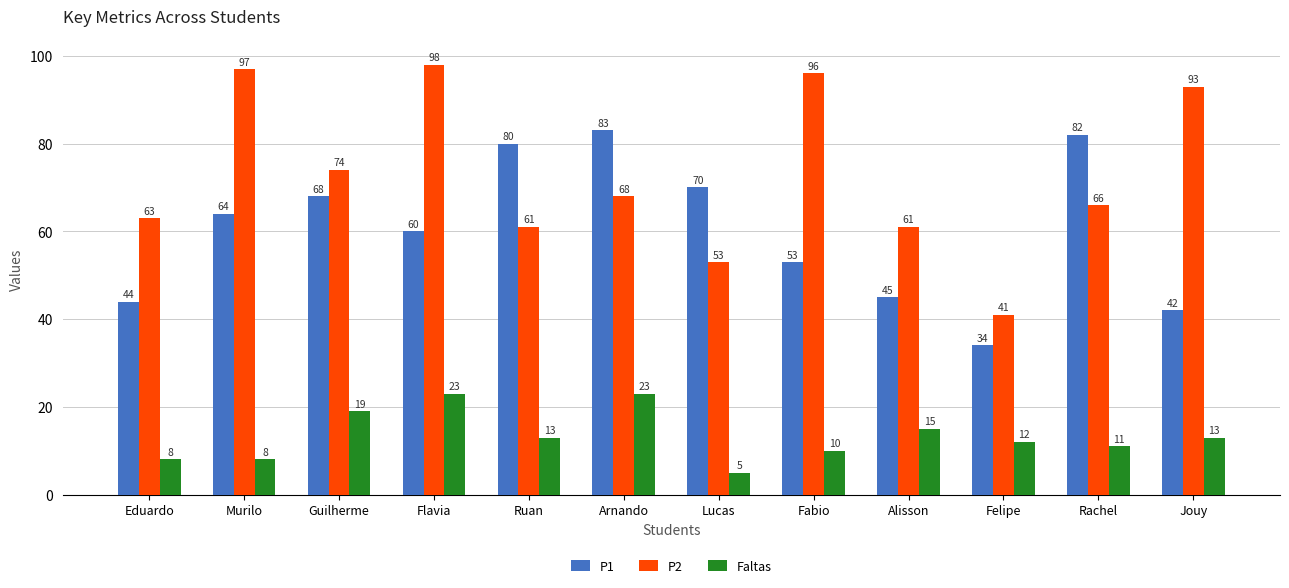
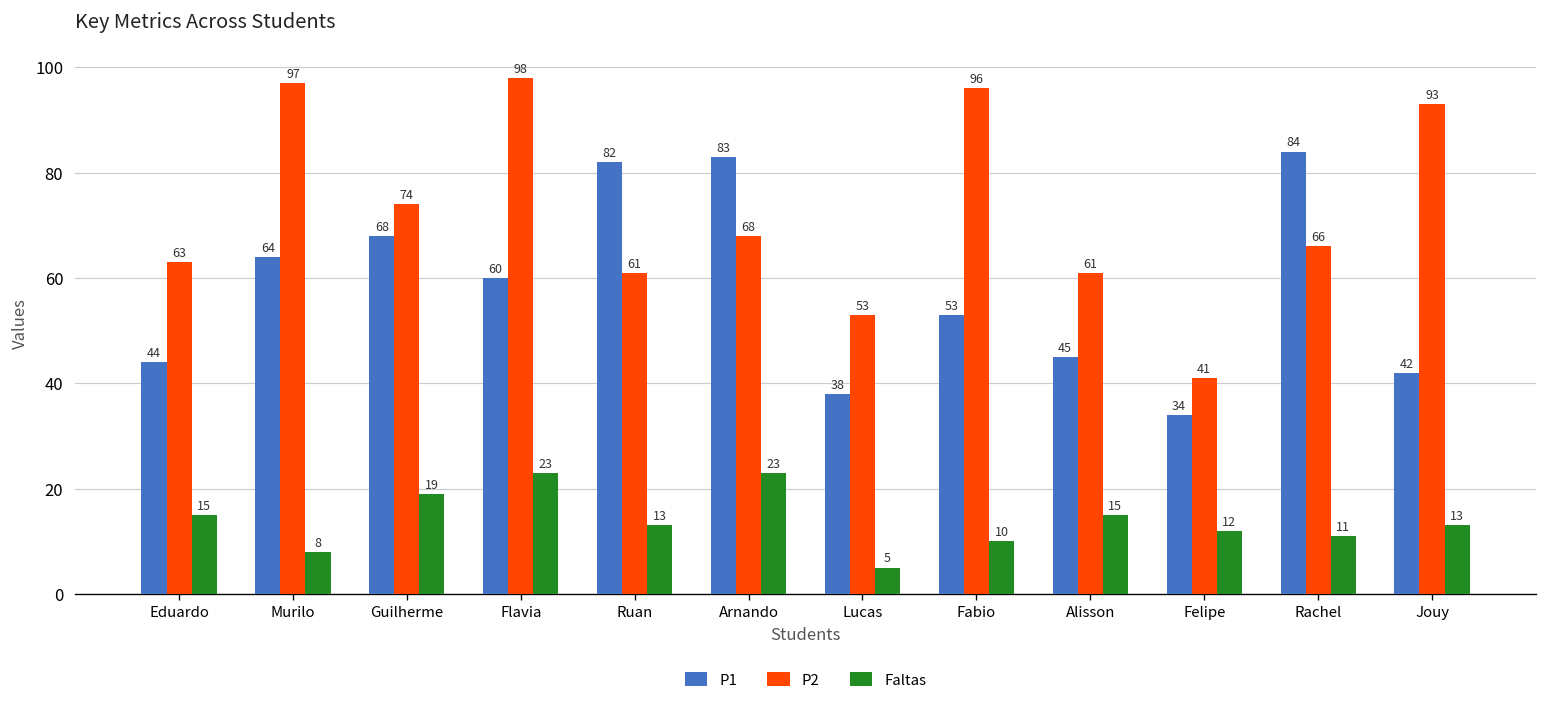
Faltas, Eduardo: 8 -> 15
P1, Ruan: 80 -> 82
P1, Lucas: 70 -> 38
P1, Rachel: 82 -> 84
